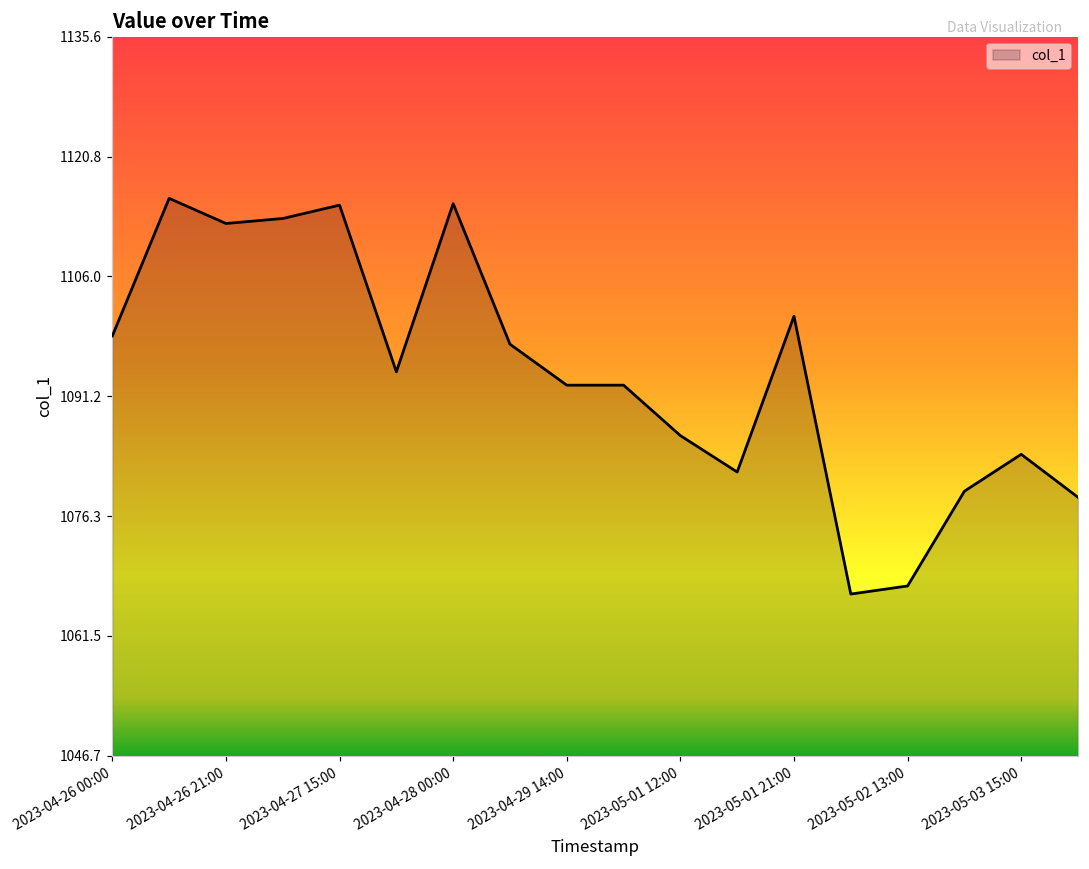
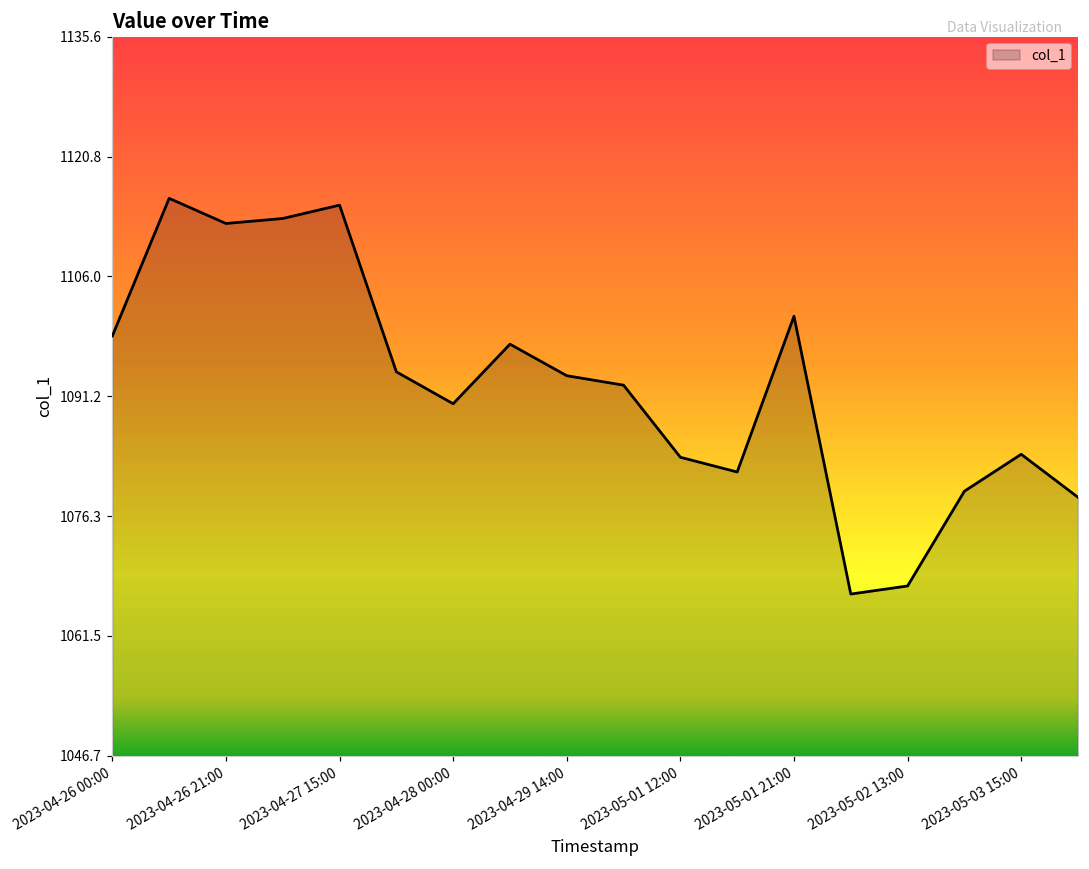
2023-04-28 00:00: 1115 -> 1090
2023-04-29 14:00: 1093 -> 1094
2023-05-01 12:00: 1086 -> 1084
